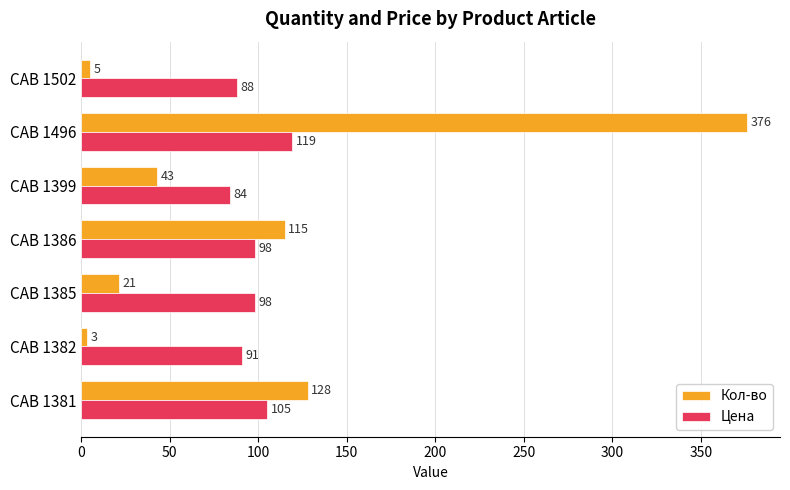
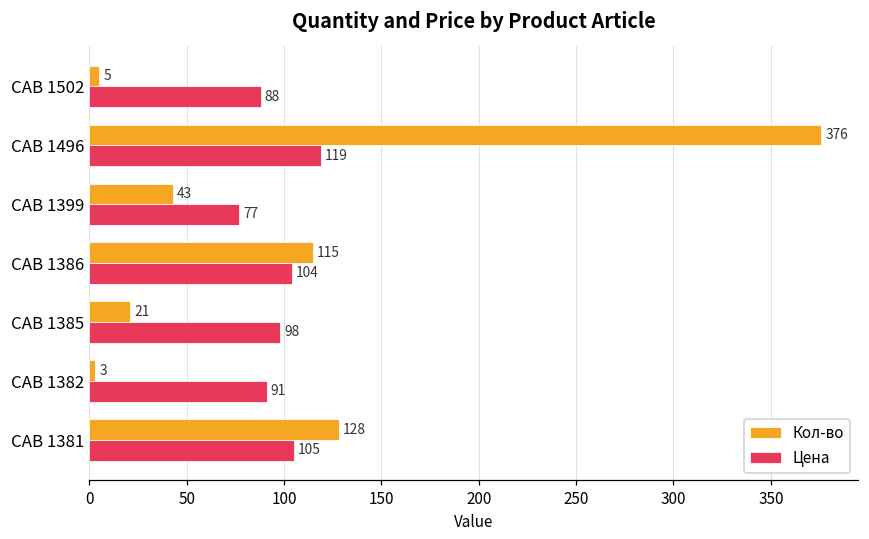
Цена, CAB 1399: 84 -> 77
Цена, CAB 1386: 98 -> 104
